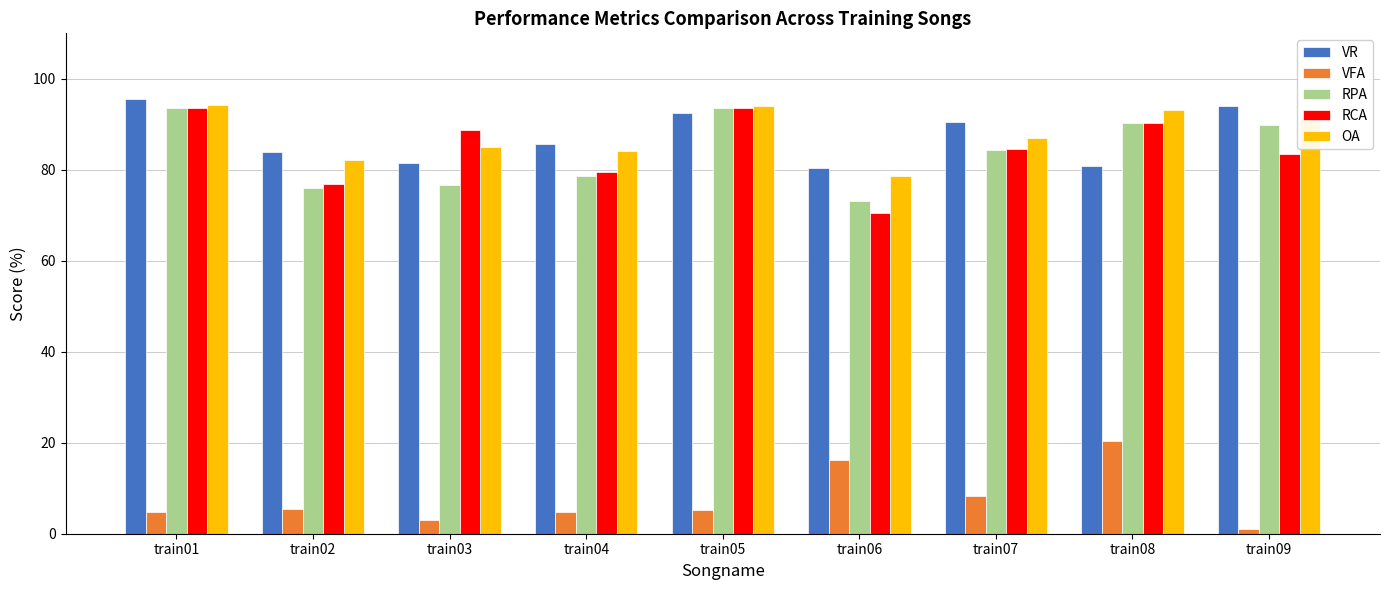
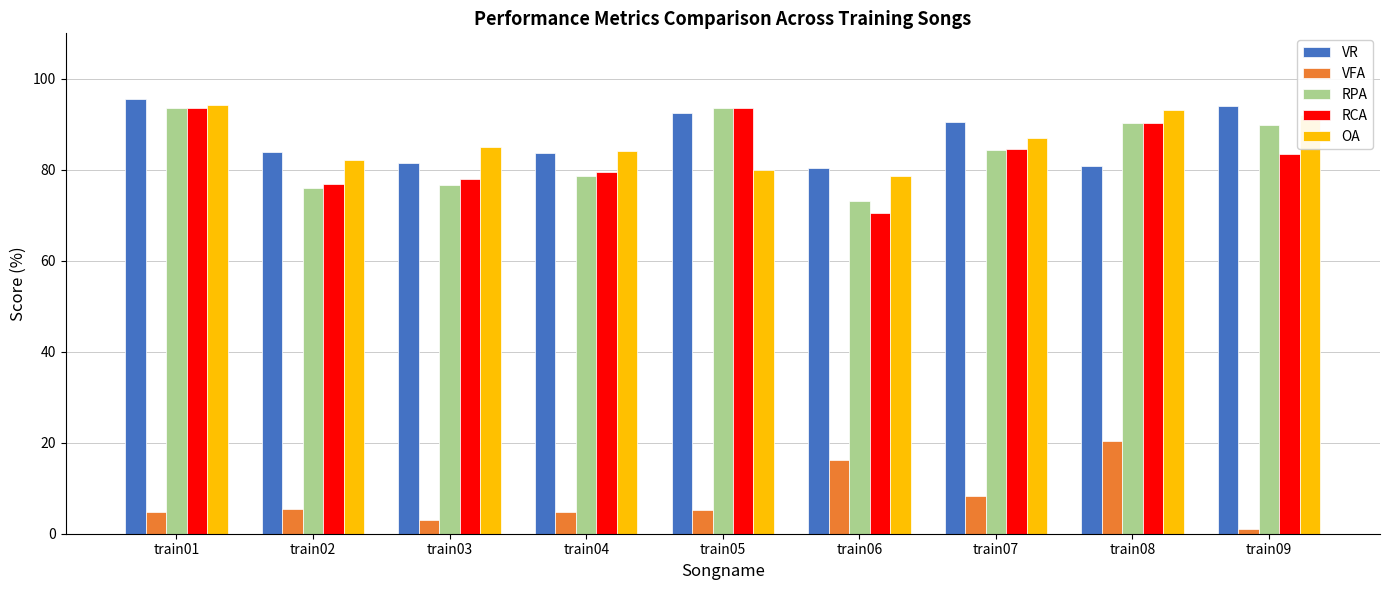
RCA, train03: 89 -> 78
VR, train04: 86 -> 84
OA, train05: 94 -> 80
